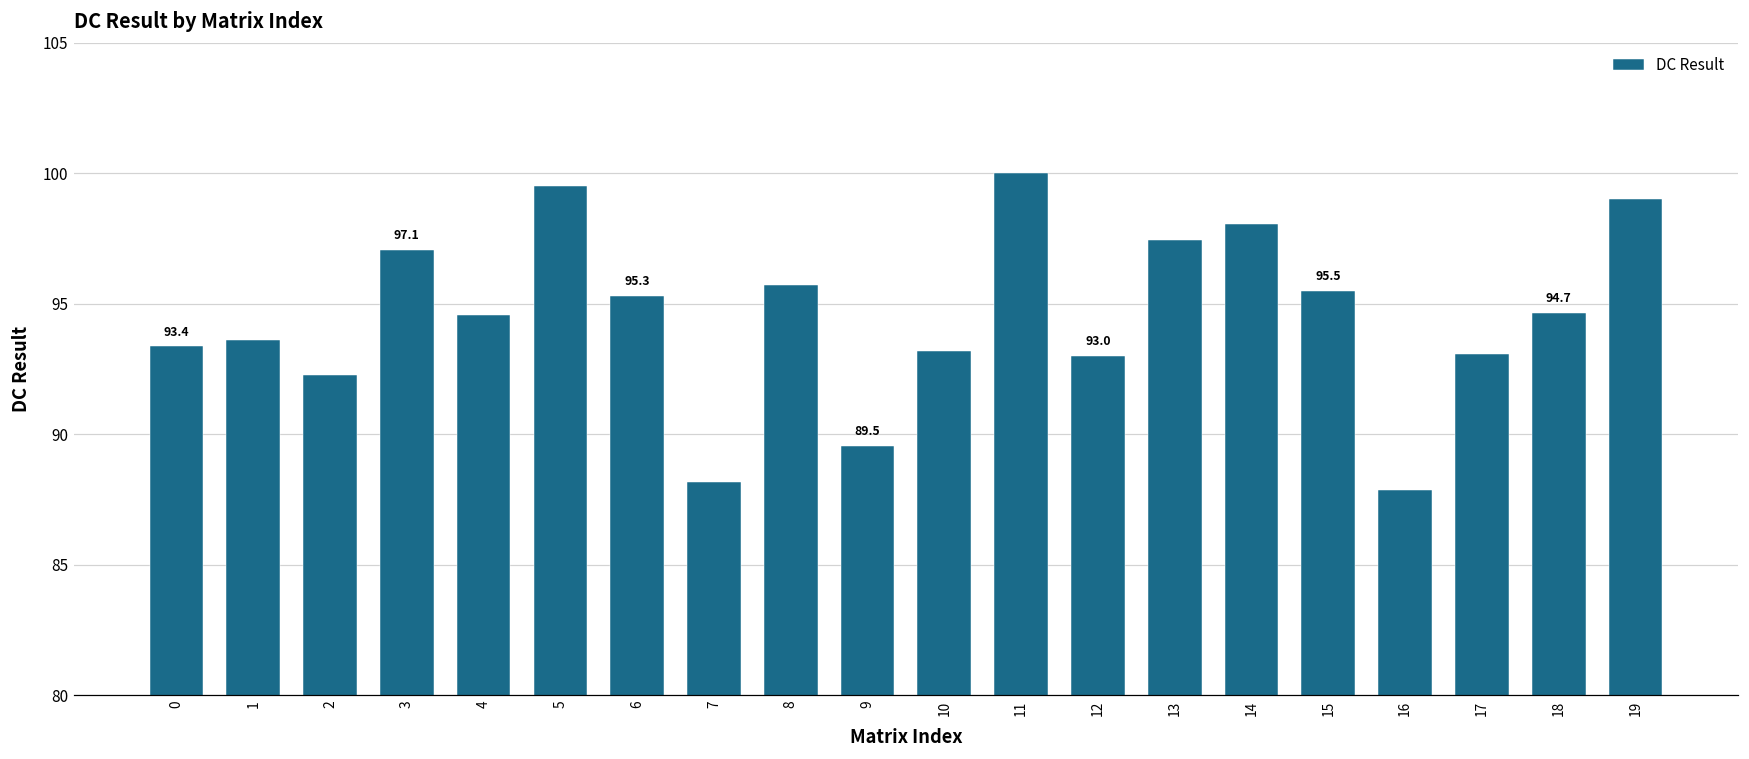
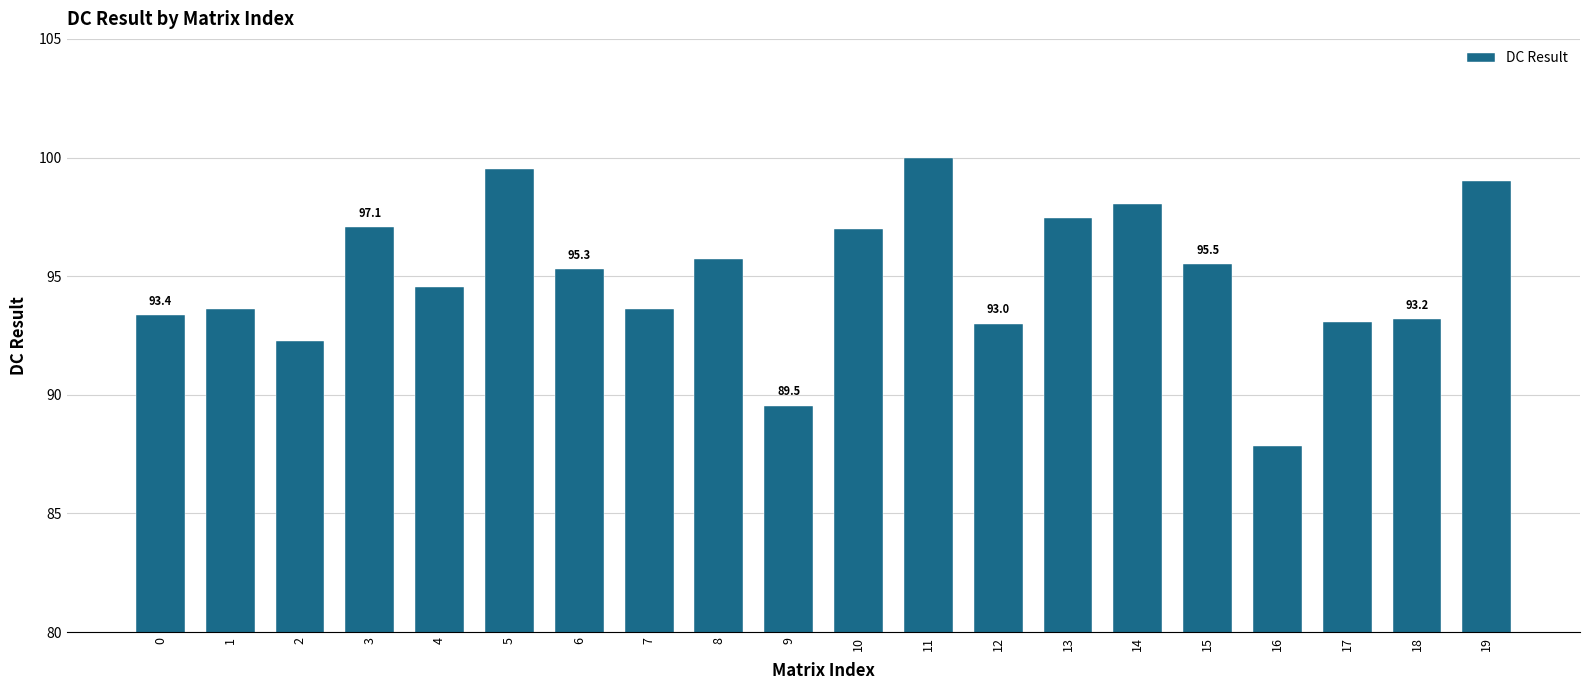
7: 88.2 -> 93.6
10: 93.2 -> 97.0
18: 94.7 -> 93.2
